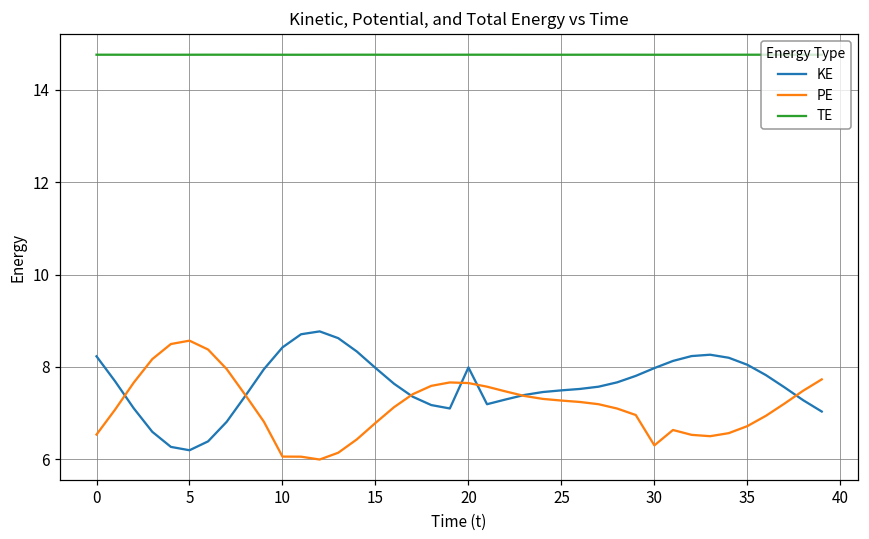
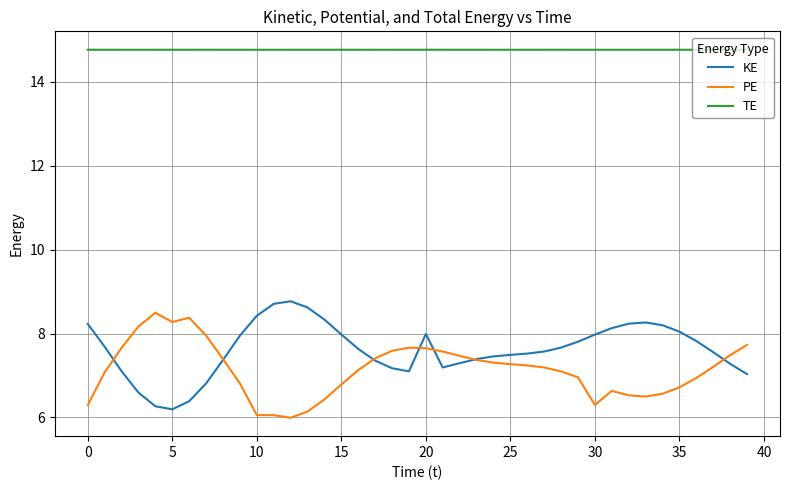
PE, 0: 6.5 -> 6.3
PE, 5: 8.6 -> 8.3
